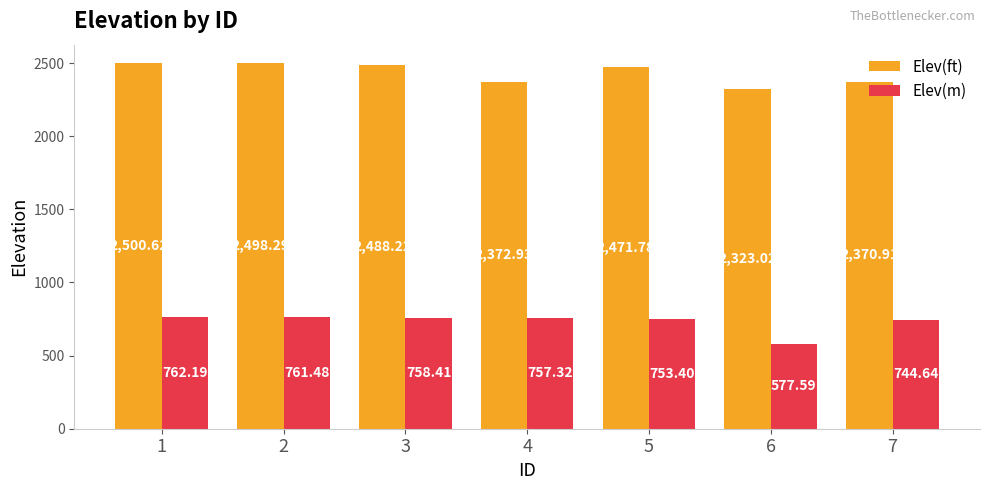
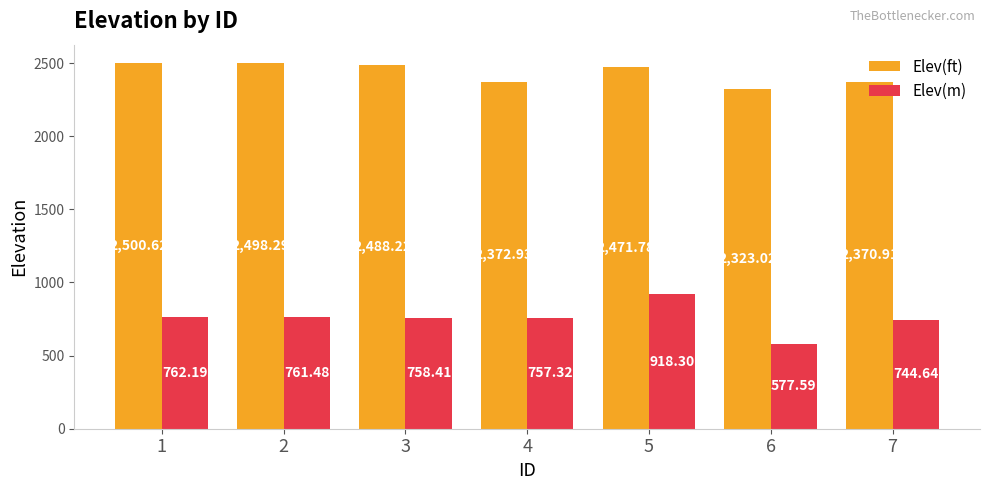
Elev(m), 5: 753.40 -> 918.30
